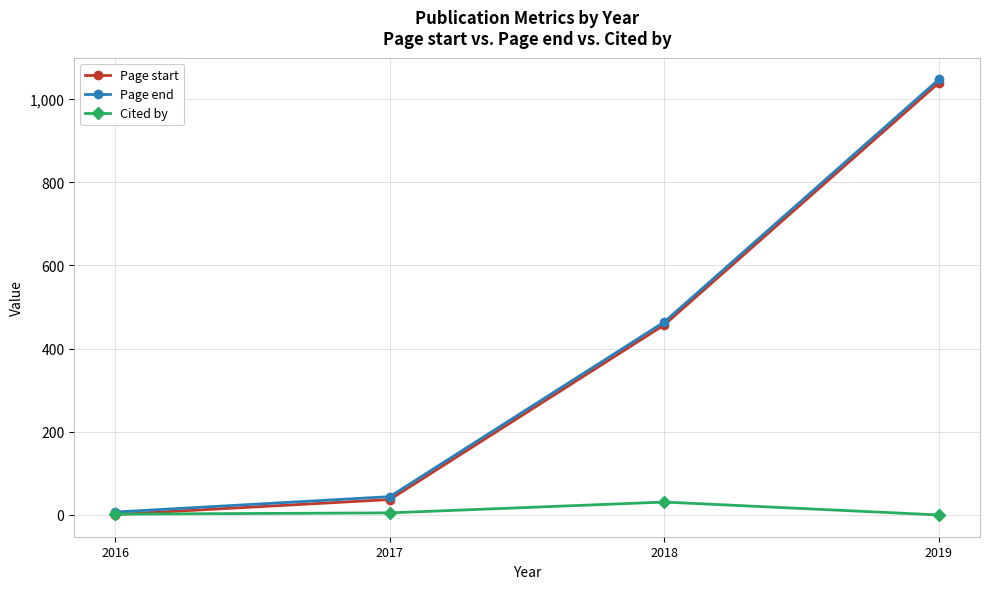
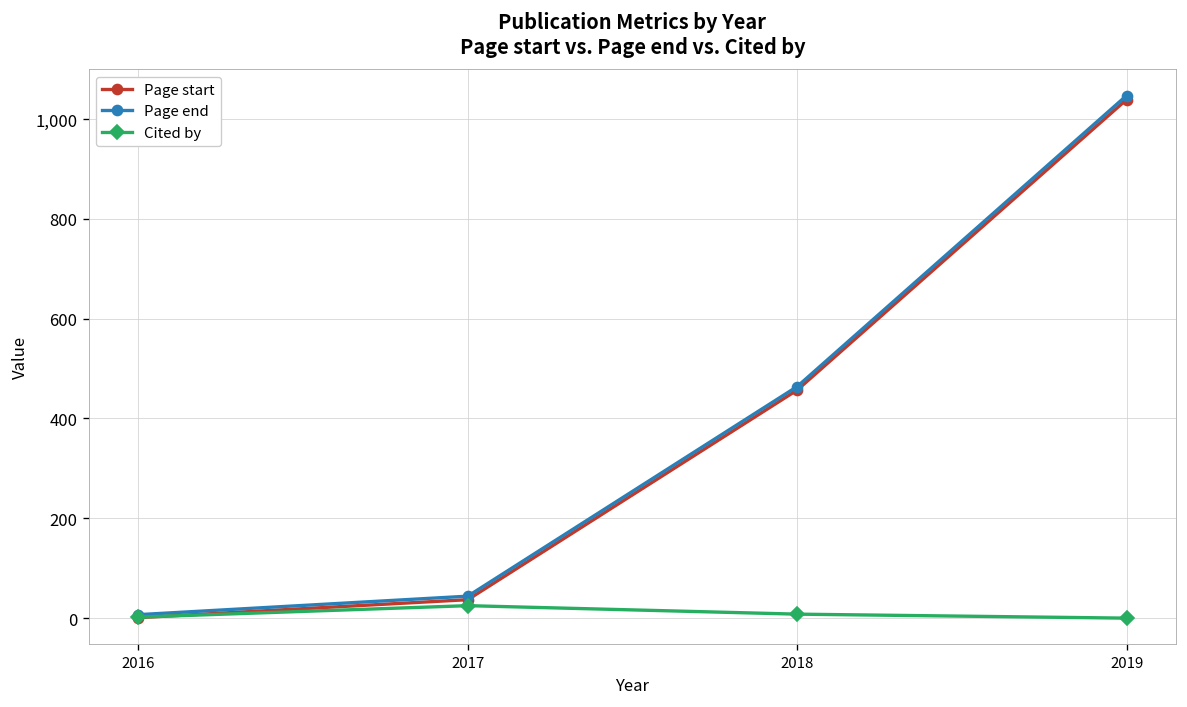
Cited by, 2017: 10 -> 30
Cited by, 2018: 30 -> 10
